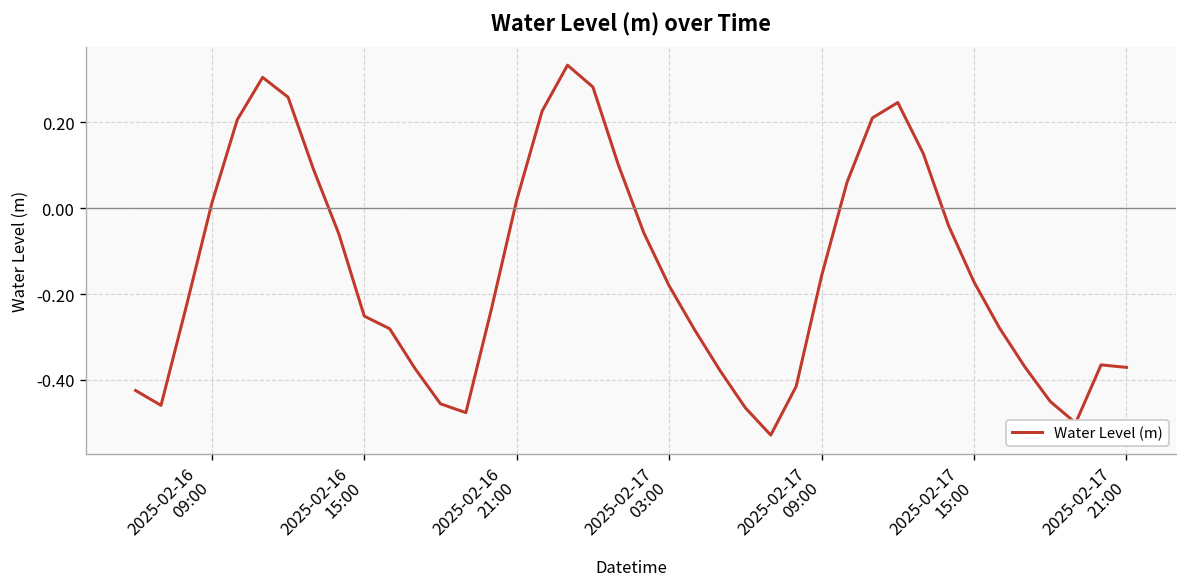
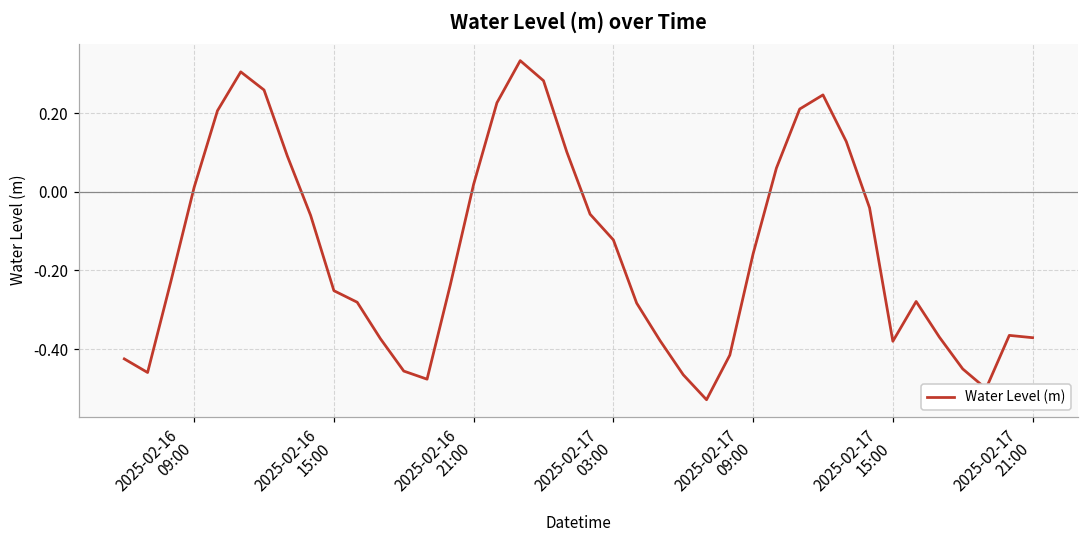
2025-02-17 03:00: -0.18 -> -0.12
2025-02-17 15:00: -0.17 -> -0.38
